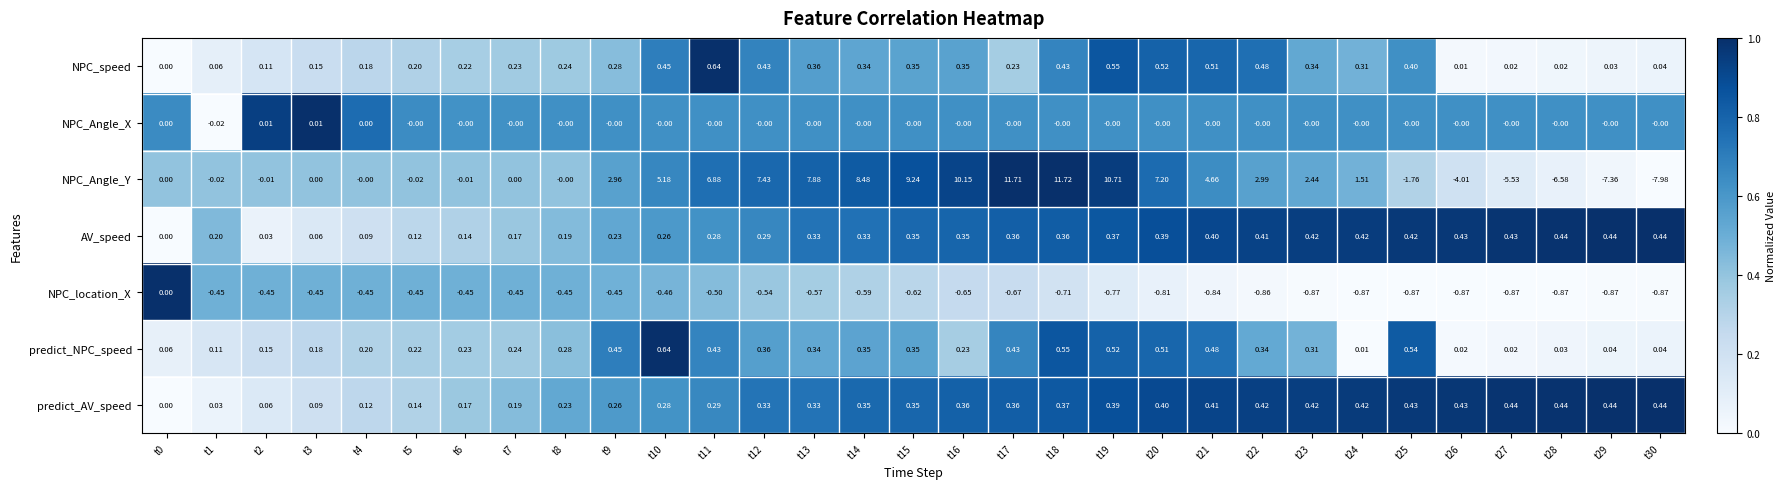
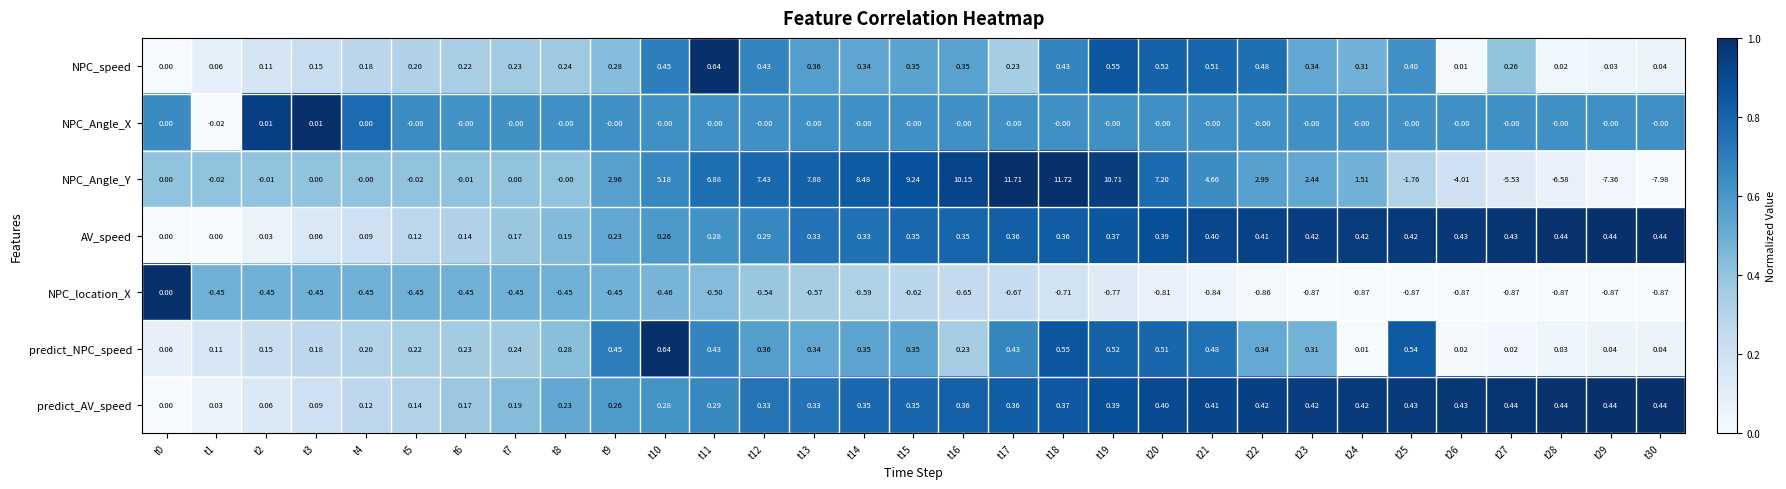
NPC_speed, t27: 0.02 -> 0.26
AV_speed, t1: 0.20 -> 0.00
